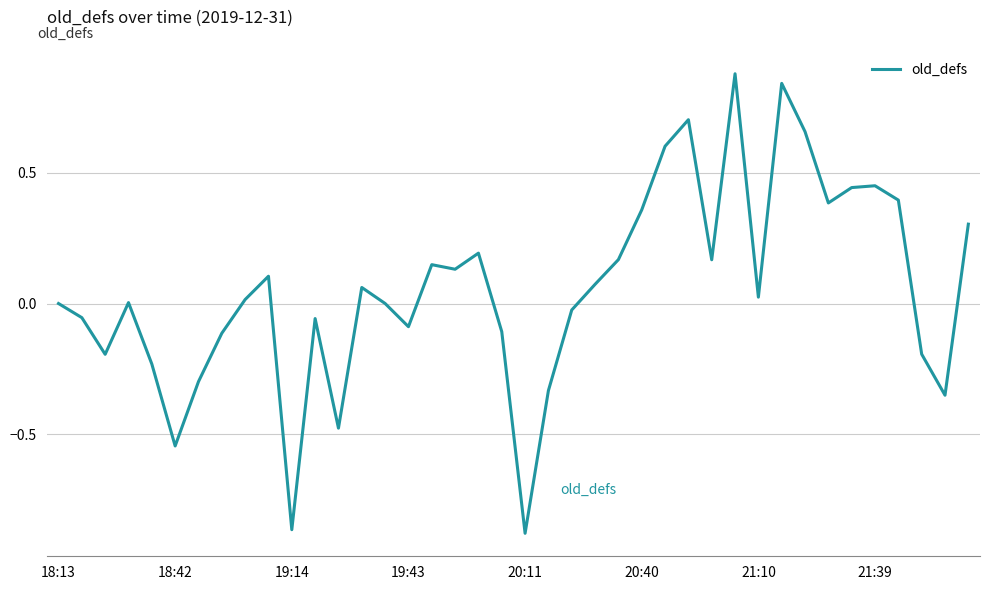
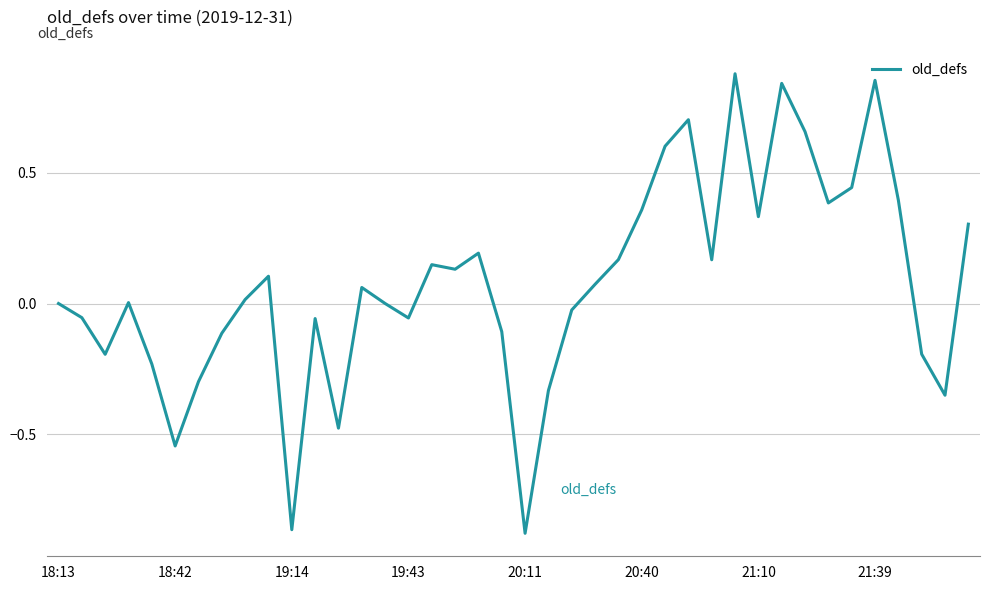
19:43: -0.09 -> -0.06
21:10: 0.02 -> 0.33
21:39: 0.45 -> 0.85
